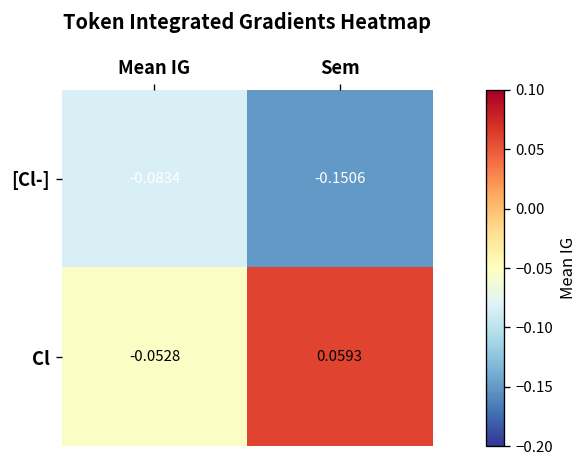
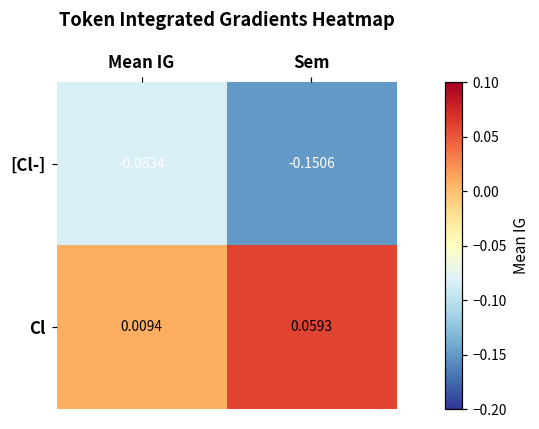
Cl, Mean IG: -0.0528 -> 0.0094
